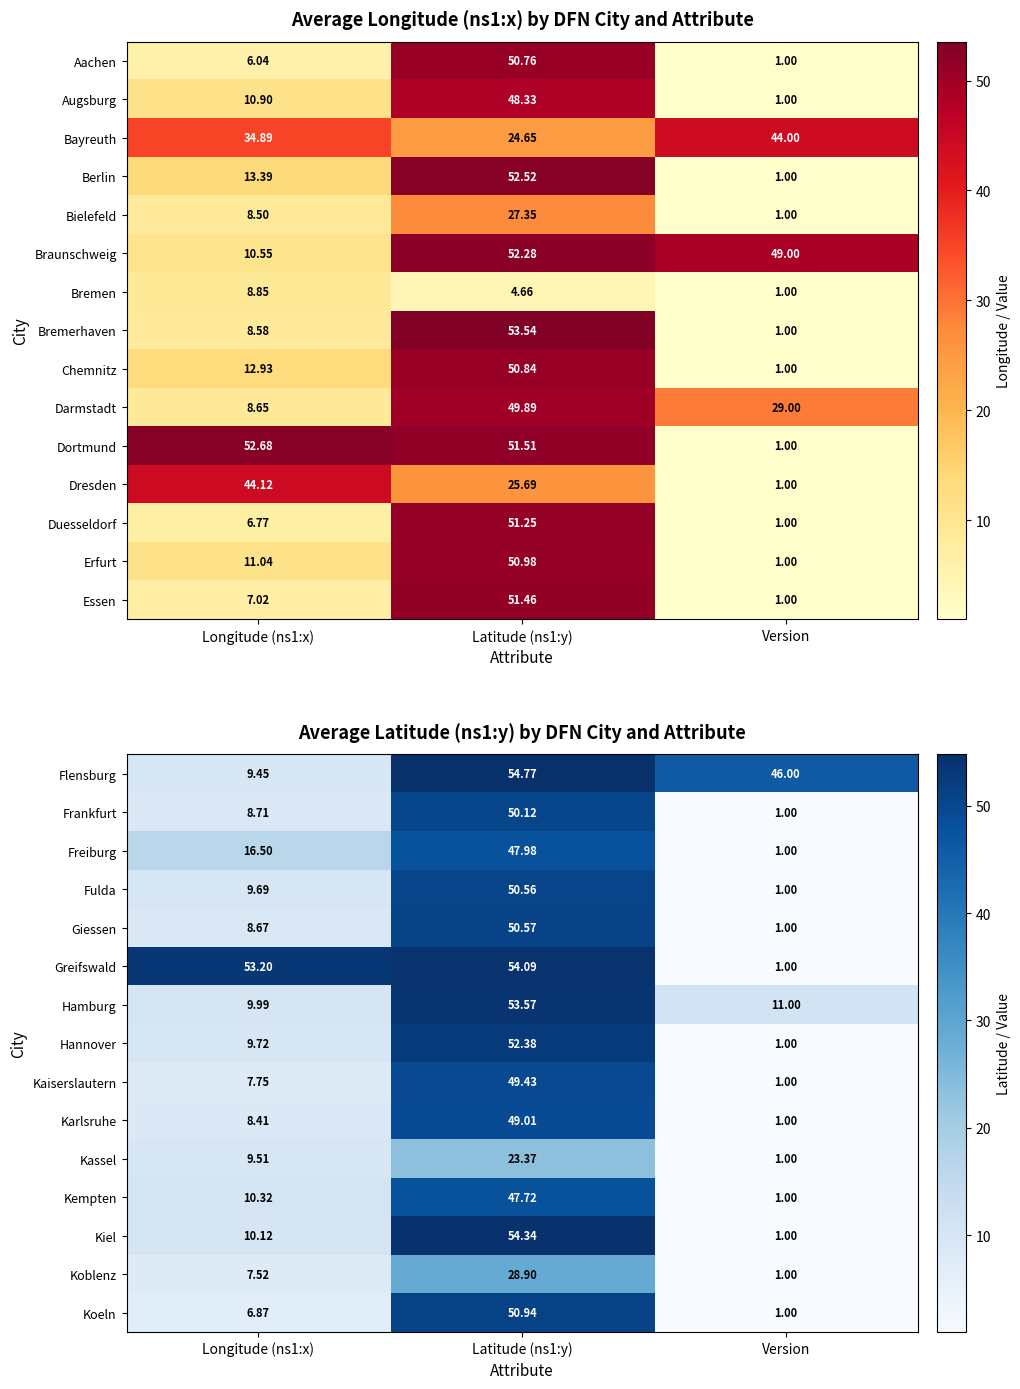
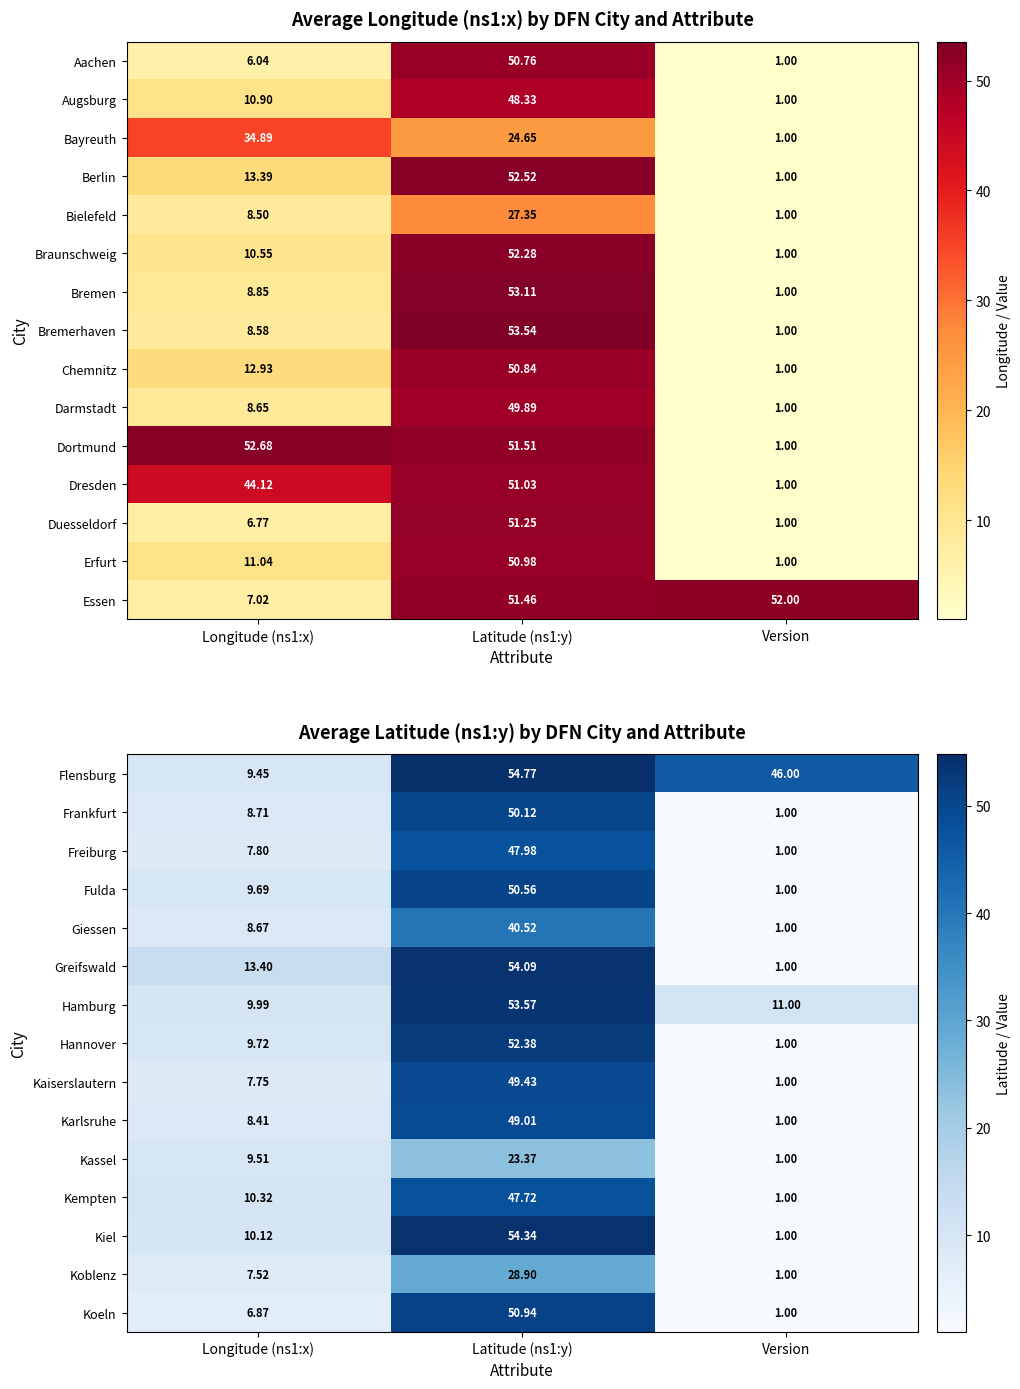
Average Longitude (ns1:x) by DFN City and Attribute, Bayreuth, Version: 44.00 -> 1.00
Average Longitude (ns1:x) by DFN City and Attribute, Braunschweig, Version: 49.00 -> 1.00
Average Longitude (ns1:x) by DFN City and Attribute, Bremen, Latitude (ns1:y): 4.66 -> 53.11
Average Longitude (ns1:x) by DFN City and Attribute, Darmstadt, Version: 29.00 -> 1.00
Average Longitude (ns1:x) by DFN City and Attribute, Dresden, Latitude (ns1:y): 25.69 -> 51.03
Average Longitude (ns1:x) by DFN City and Attribute, Essen, Version: 1.00 -> 52.00
Average Latitude (ns1:y) by DFN City and Attribute, Freiburg, Longitude (ns1:x): 16.50 -> 7.80
Average Latitude (ns1:y) by DFN City and Attribute, Giessen, Latitude (ns1:y): 50.57 -> 40.52
Average Latitude (ns1:y) by DFN City and Attribute, Greifswald, Longitude (ns1:x): 53.20 -> 13.40
